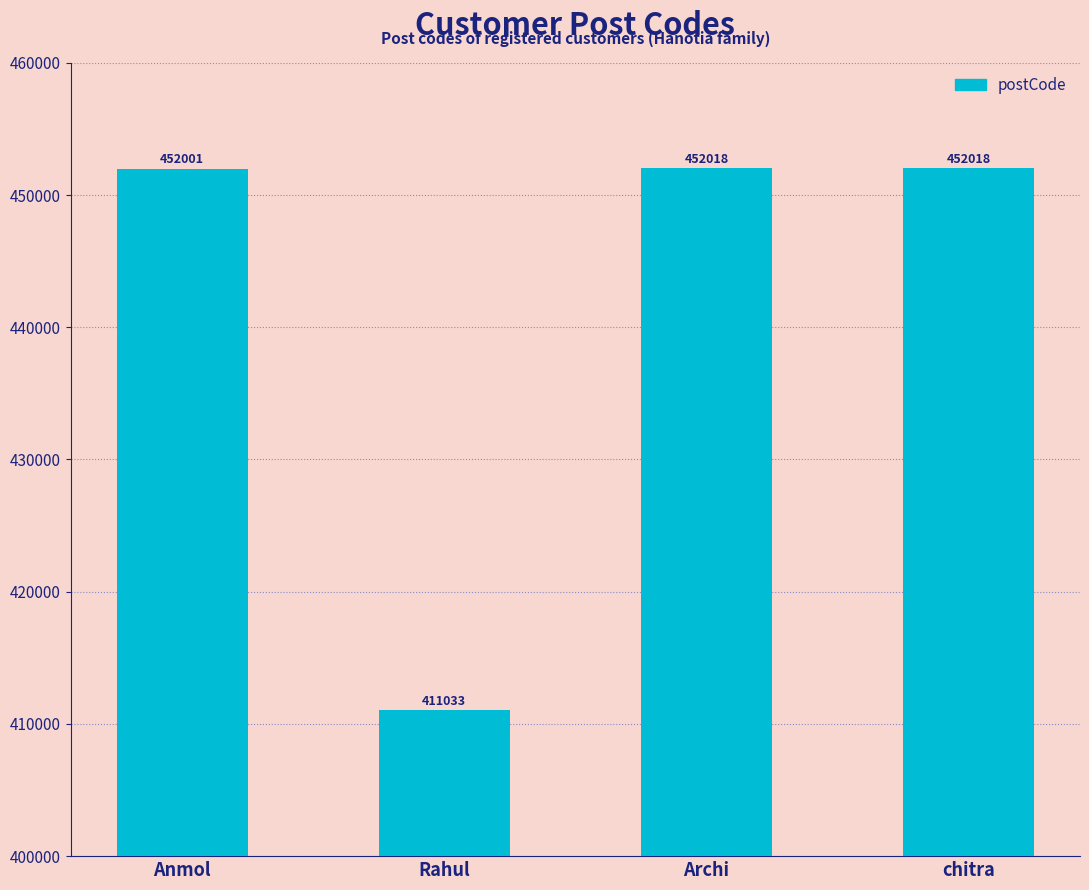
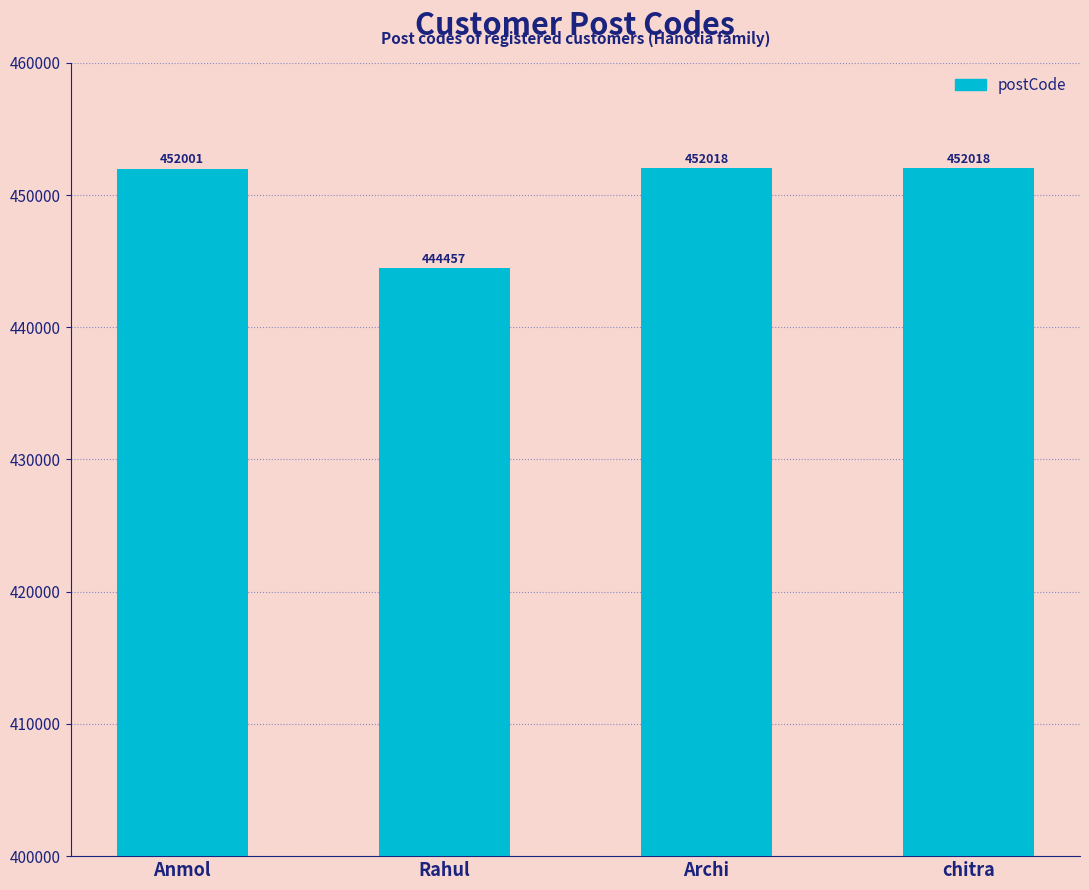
Rahul: 411033 -> 444457
